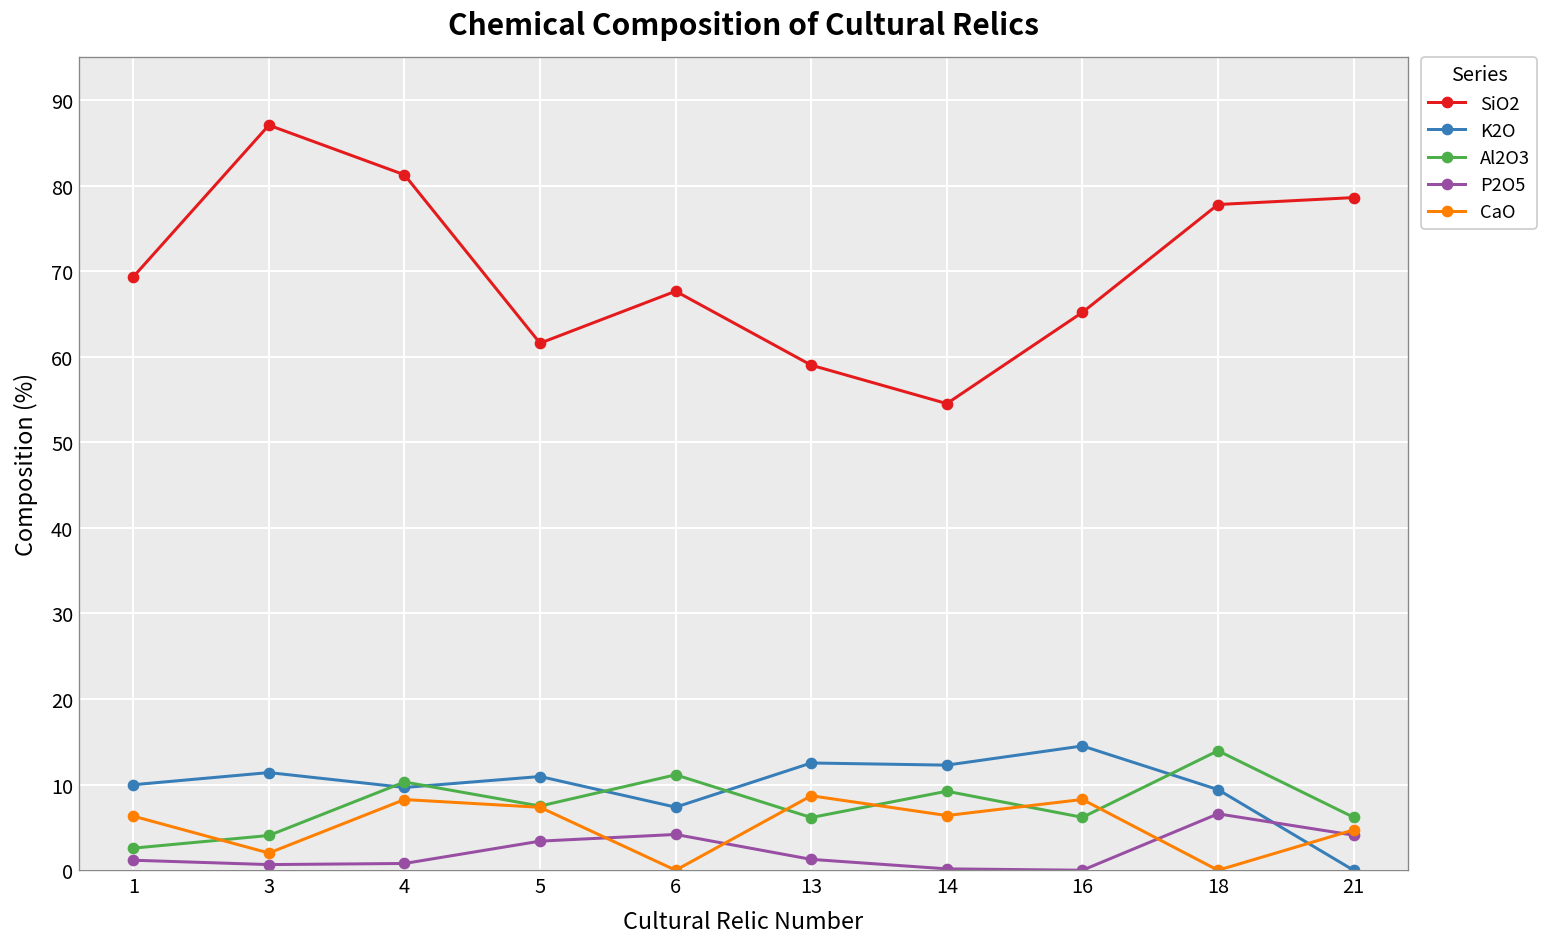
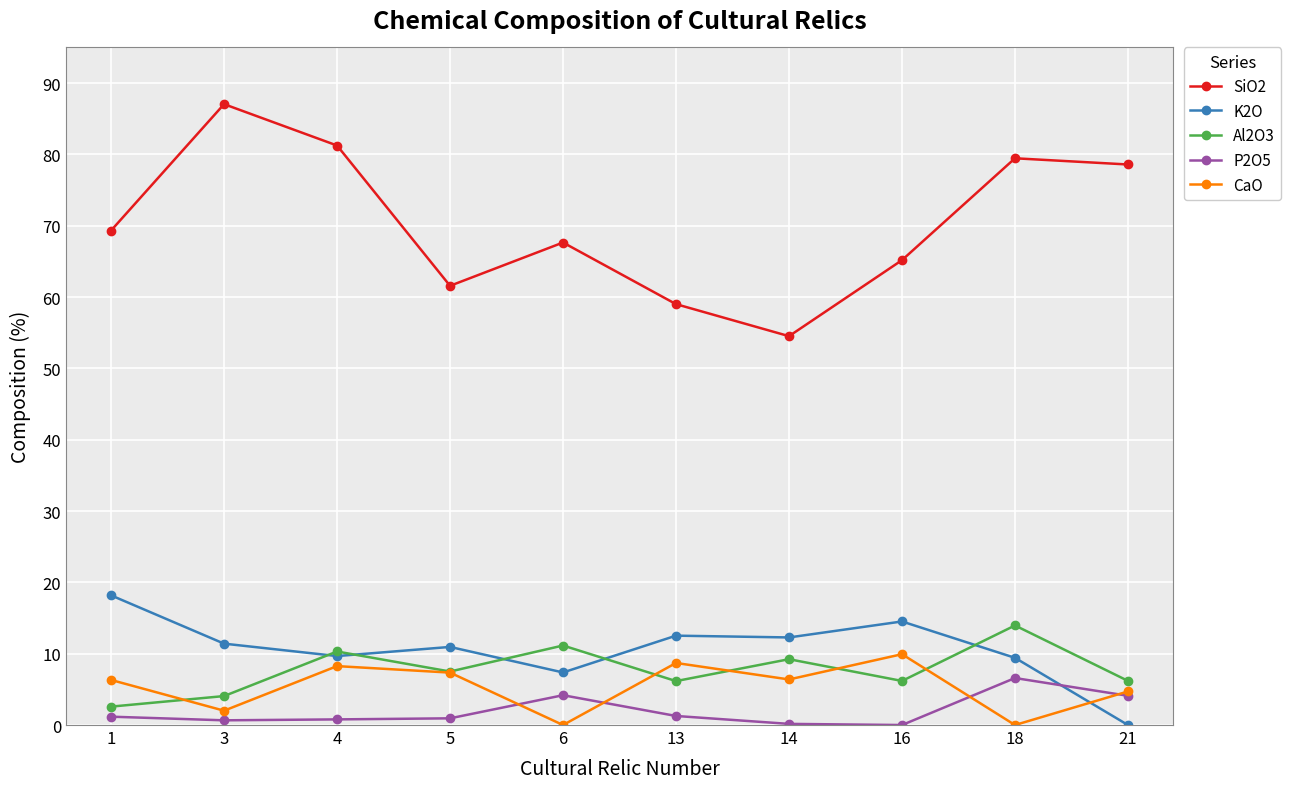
K2O, 1: 10 -> 18
P2O5, 5: 3 -> 1
CaO, 16: 8 -> 10
SiO2, 18: 78 -> 79
